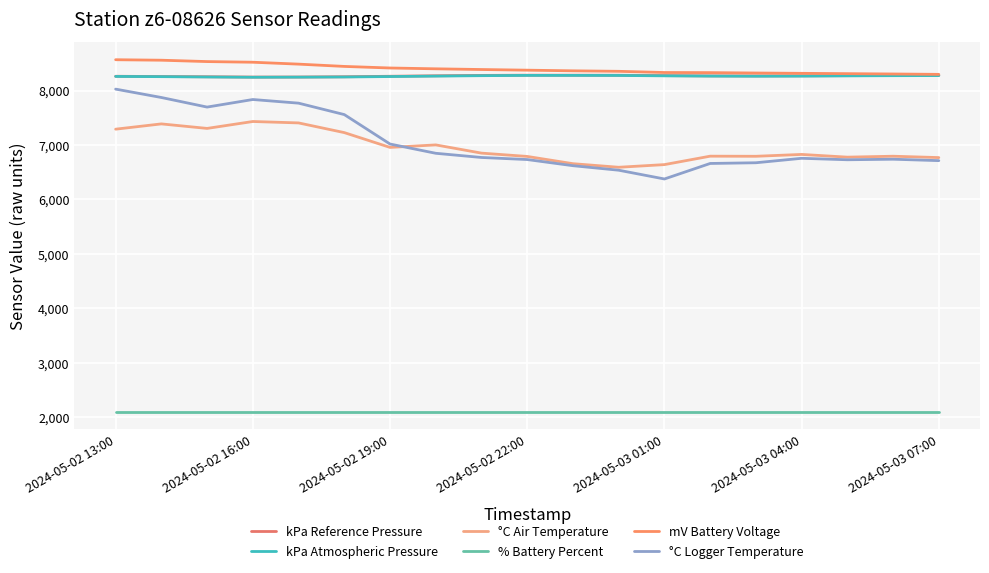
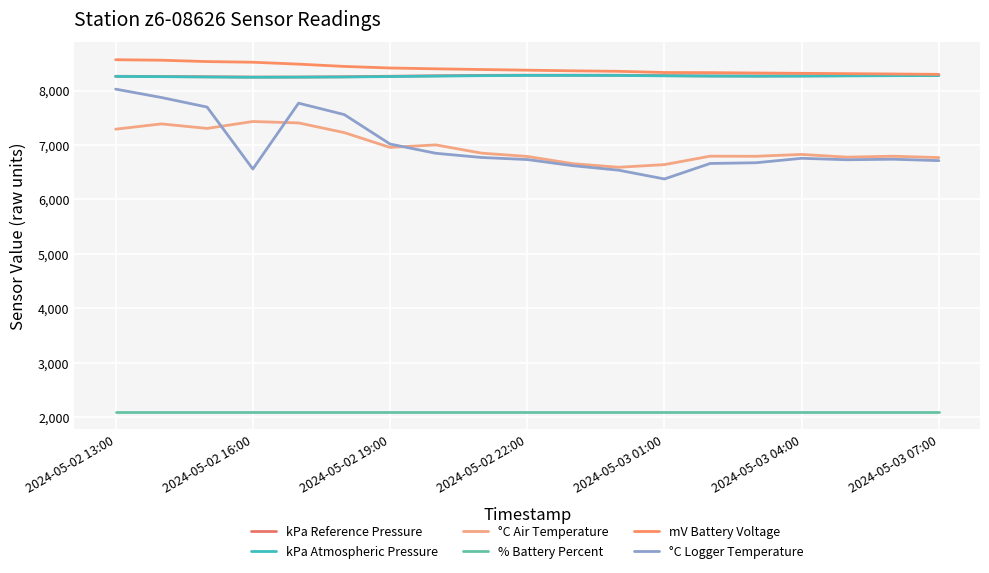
°C Logger Temperature, 2024-05-02 16:00: 7,800 -> 6,600
